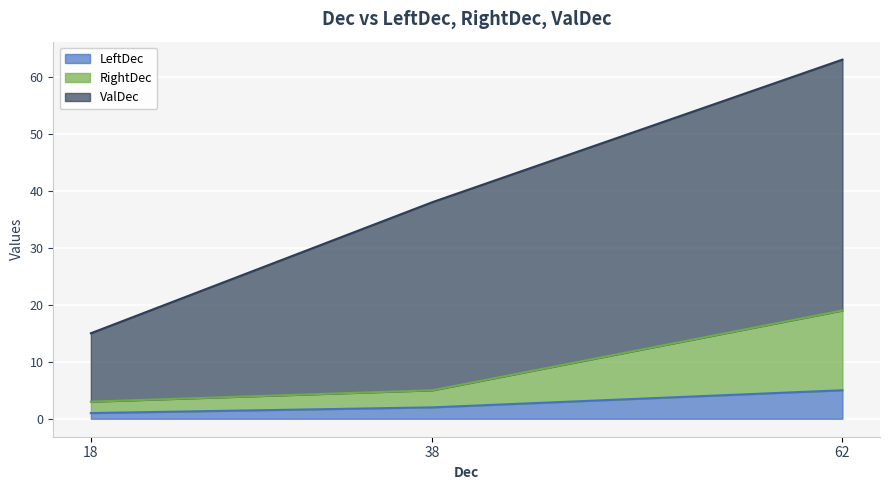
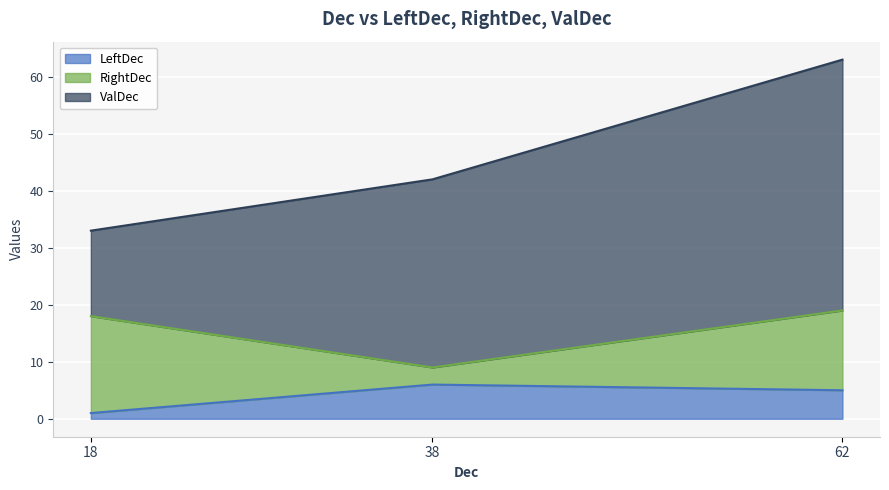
RightDec, 18: 2 -> 17
ValDec, 18: 12 -> 15
LeftDec, 38: 2 -> 6
